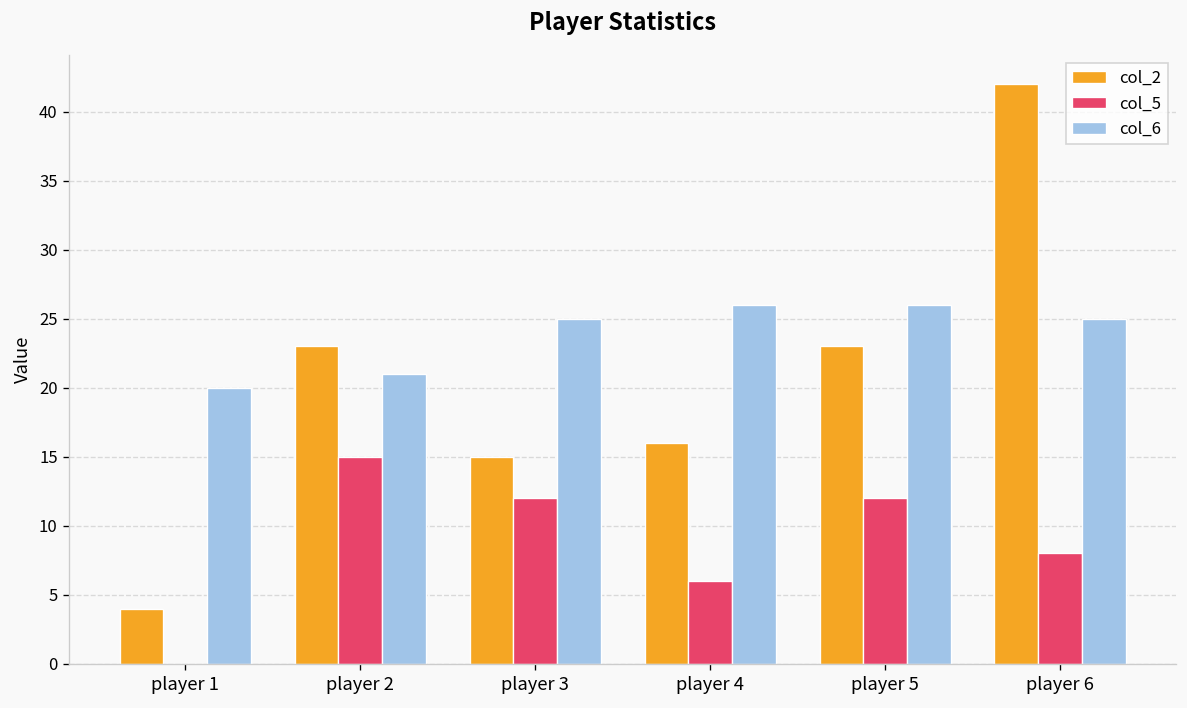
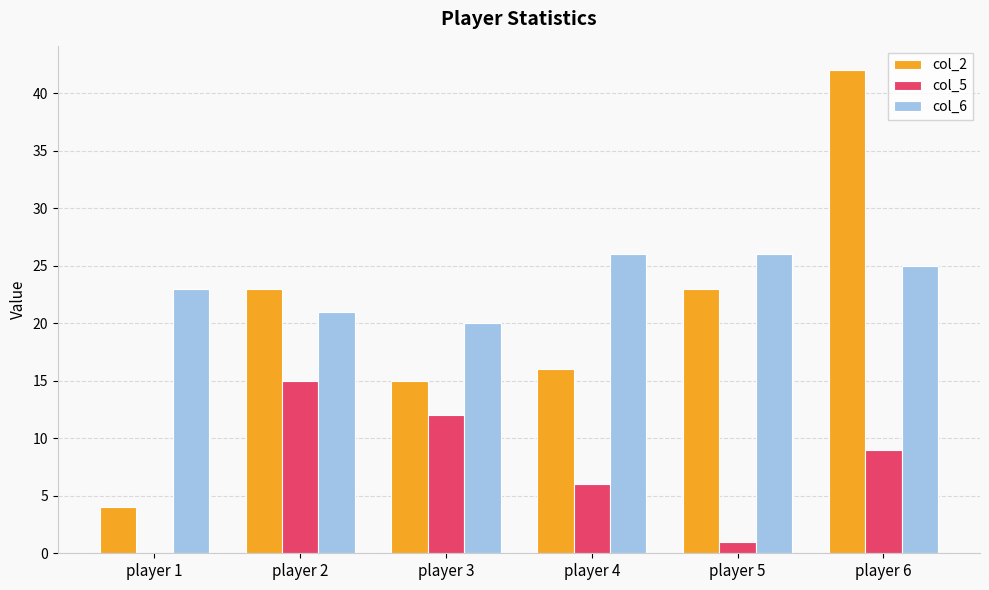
col_6, player 1: 20 -> 23
col_6, player 3: 25 -> 20
col_5, player 5: 12 -> 1
col_5, player 6: 8 -> 9
